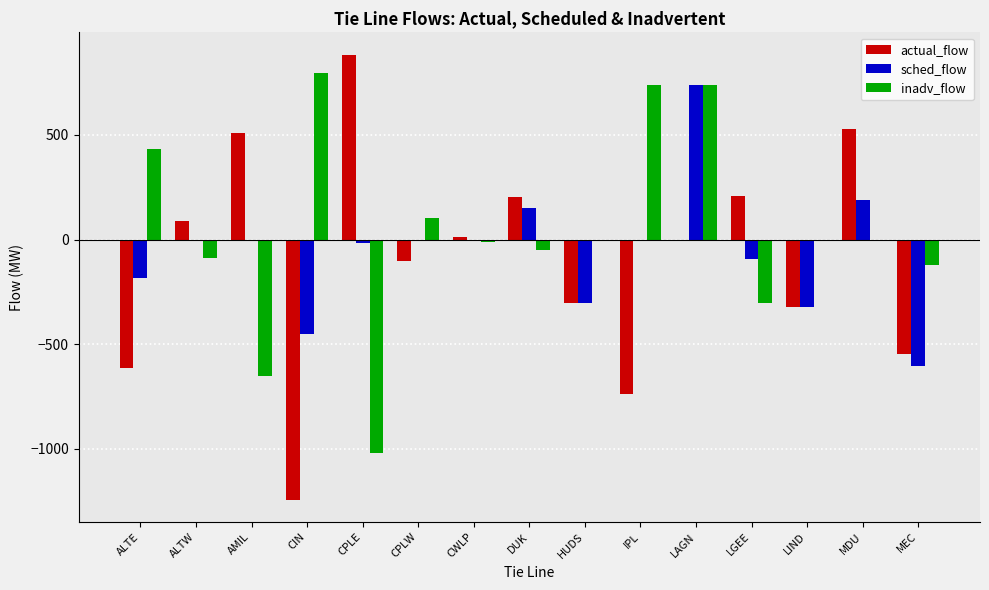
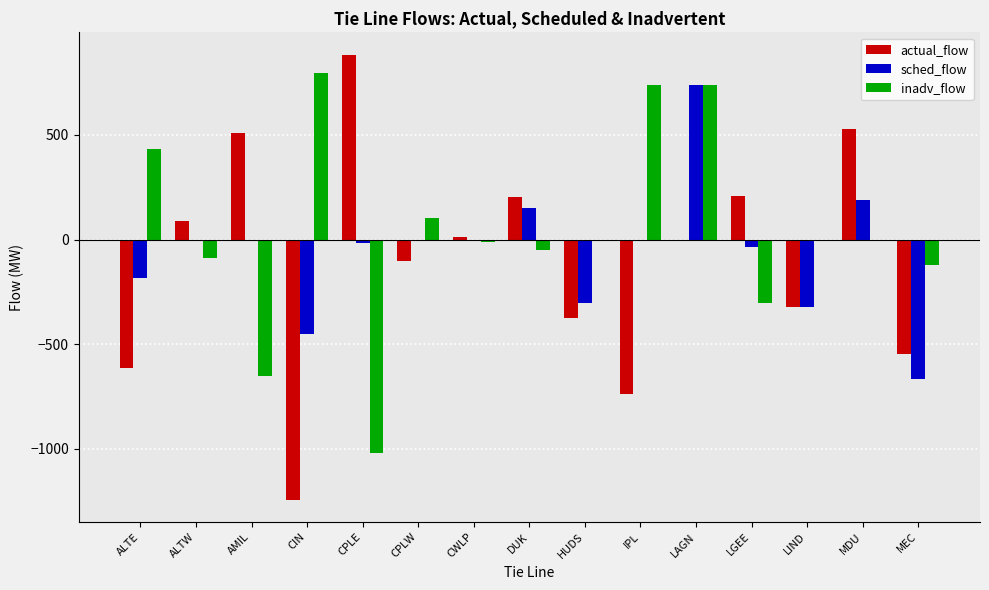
actual_flow, HUDS: -300 -> -370
sched_flow, LGEE: -100 -> -40
sched_flow, MEC: -610 -> -670
